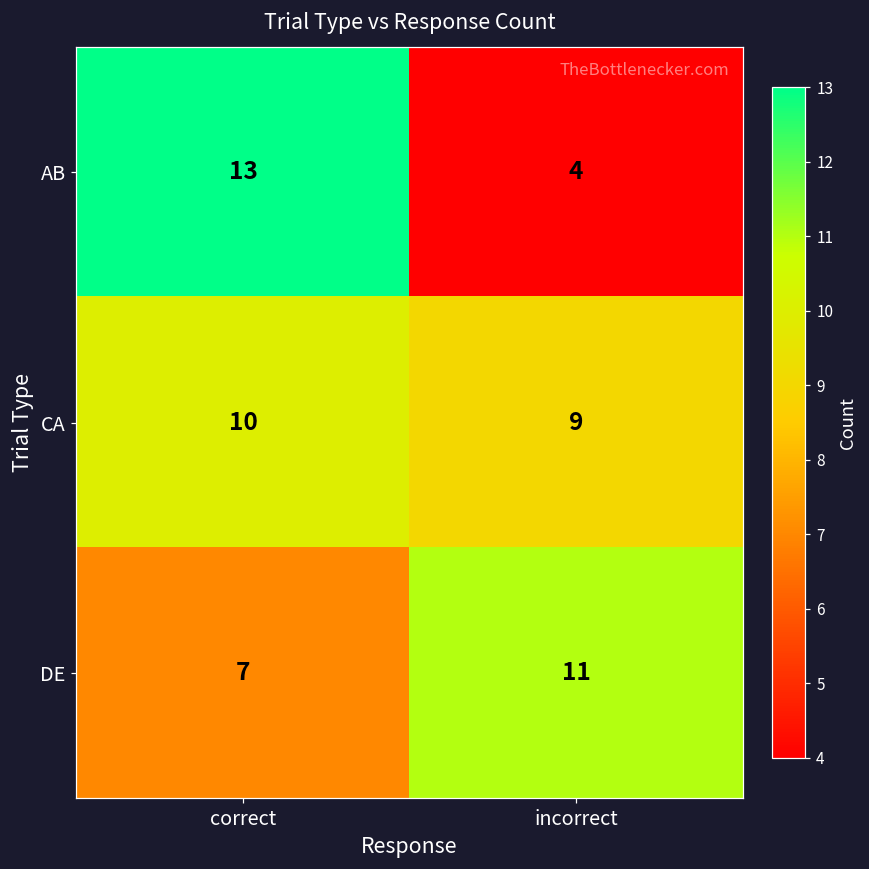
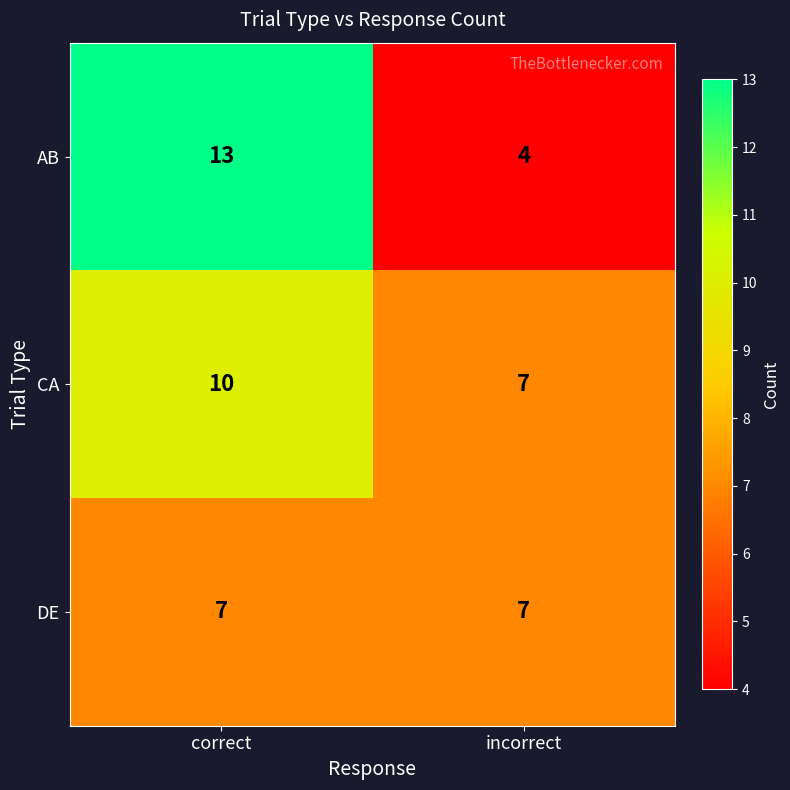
CA, incorrect: 9 -> 7
DE, incorrect: 11 -> 7
